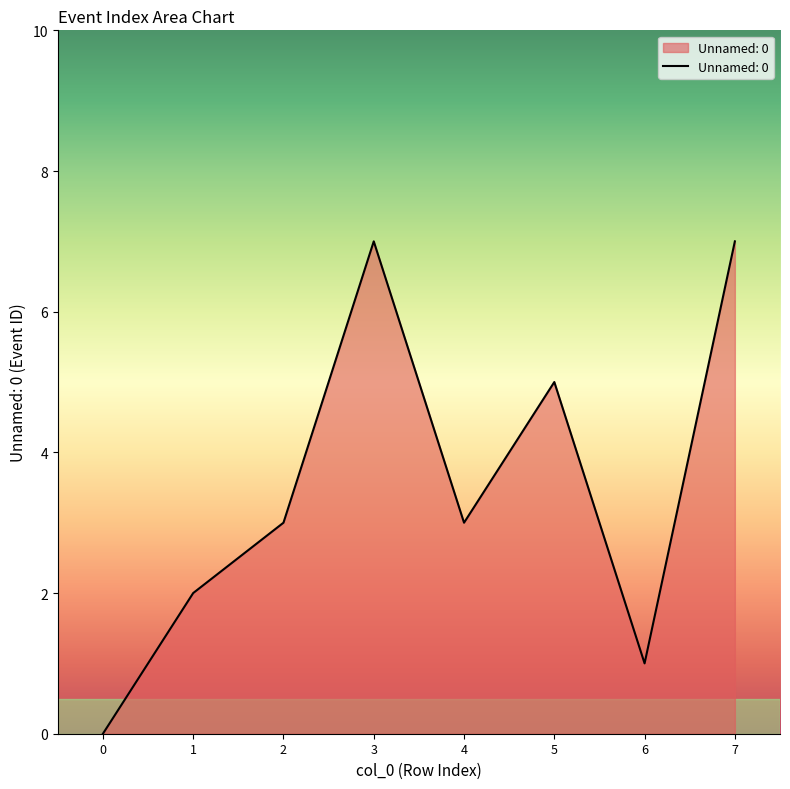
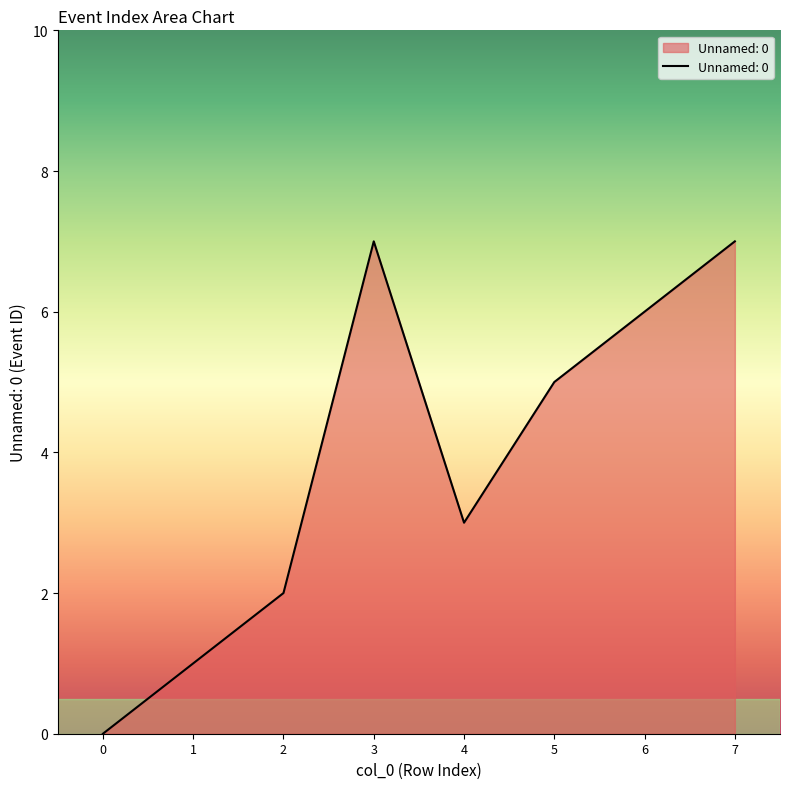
1: 2 -> 1
2: 3 -> 2
6: 1 -> 6
